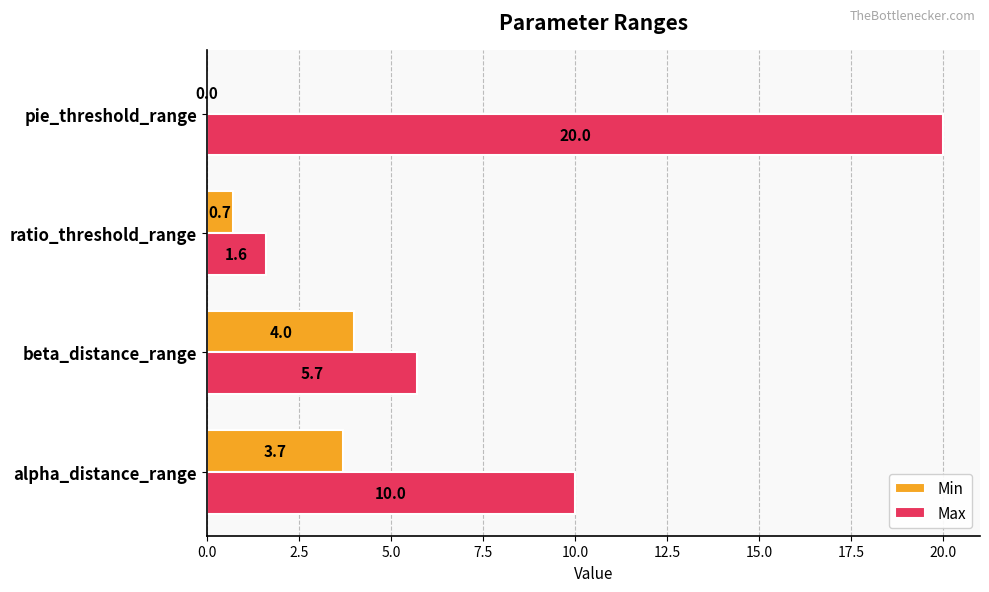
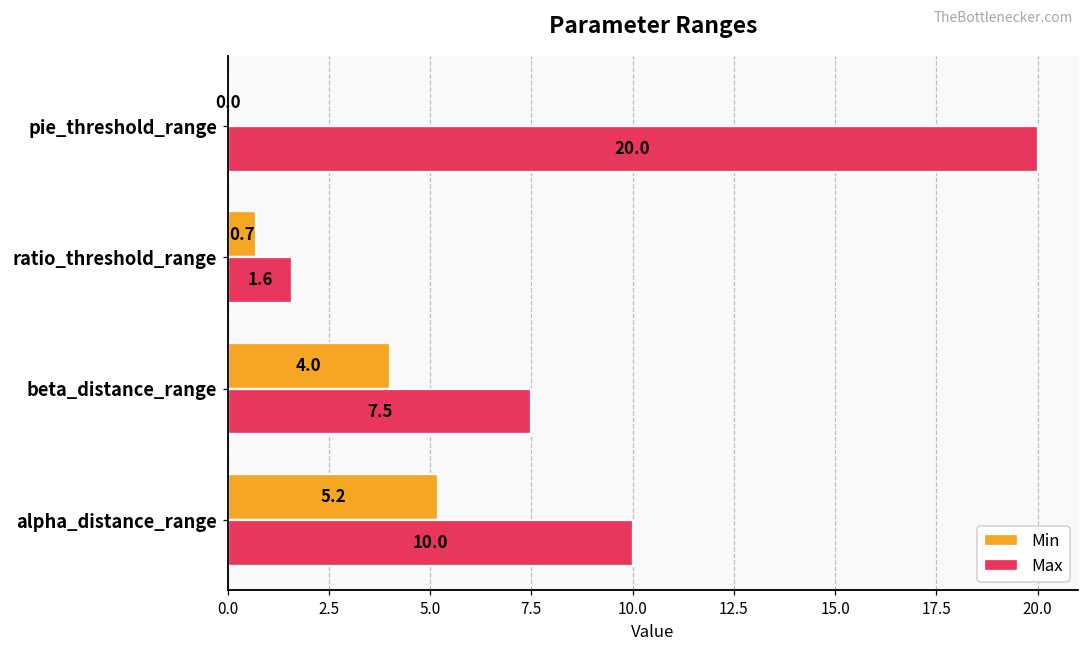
Max, beta_distance_range: 5.7 -> 7.5
Min, alpha_distance_range: 3.7 -> 5.2
